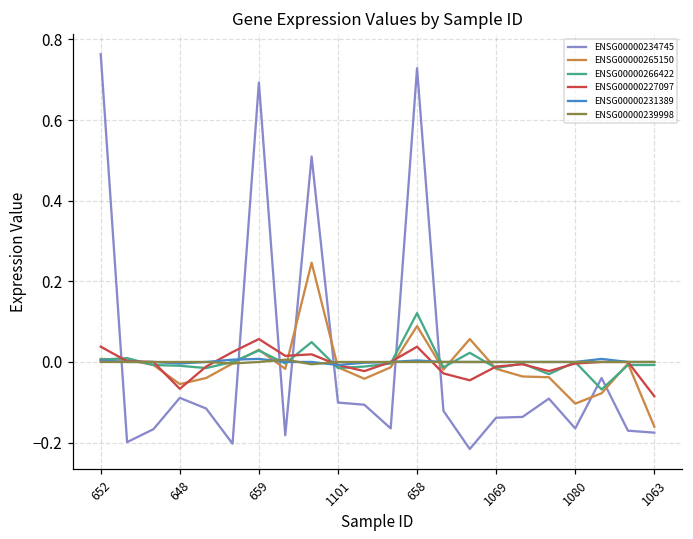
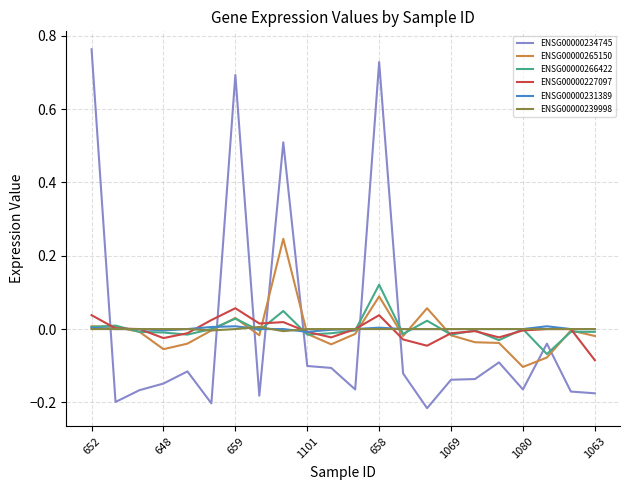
ENSG00000234745, 648: -0.09 -> -0.15
ENSG00000227097, 648: -0.07 -> -0.02
ENSG00000265150, 1063: -0.16 -> -0.02
